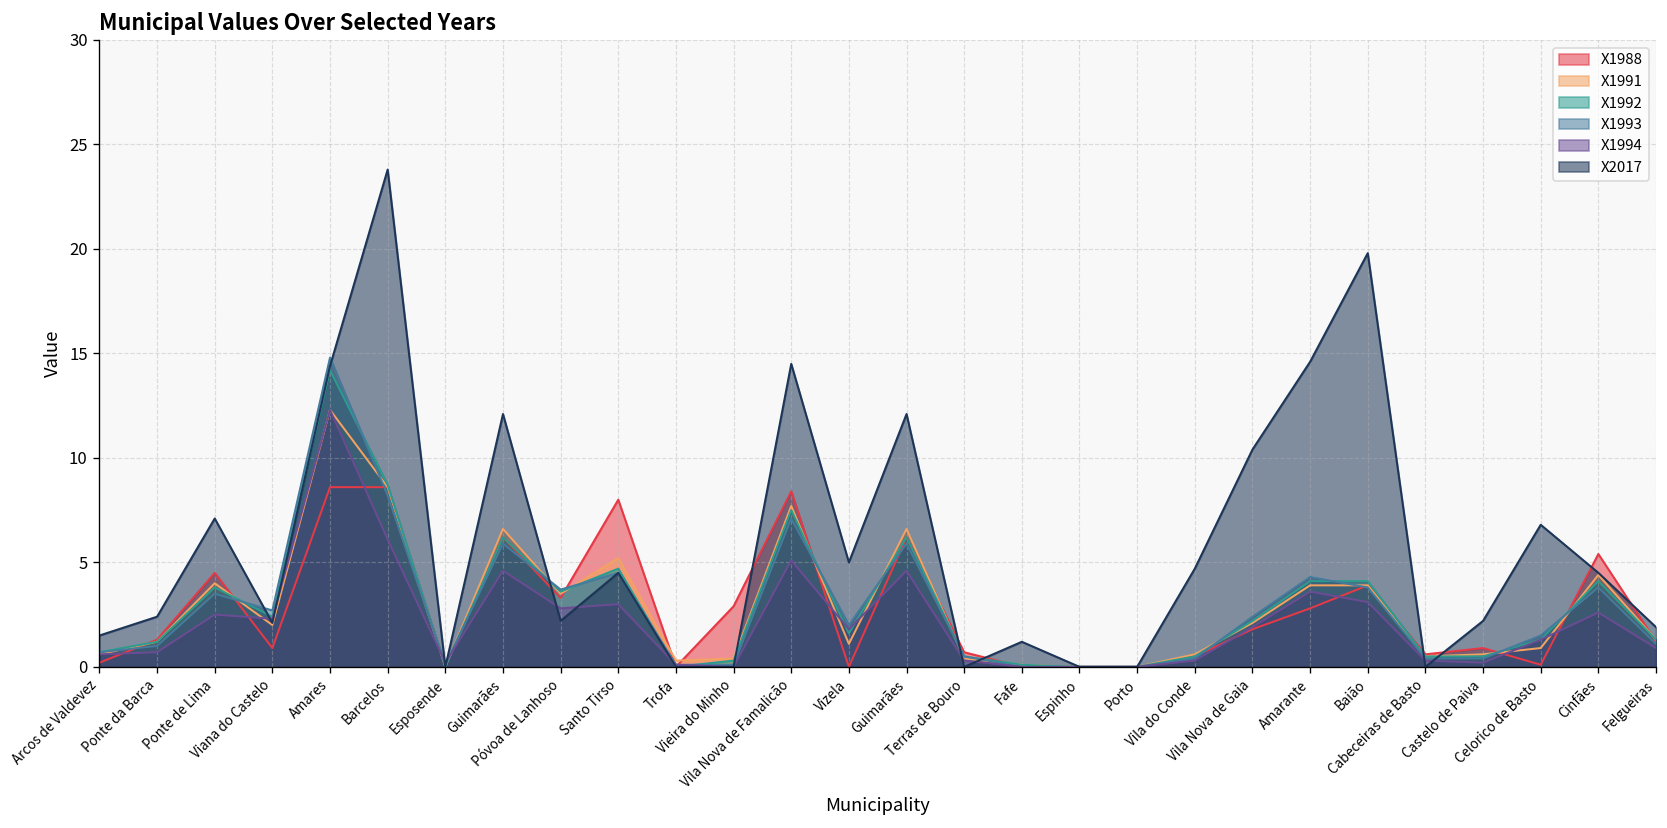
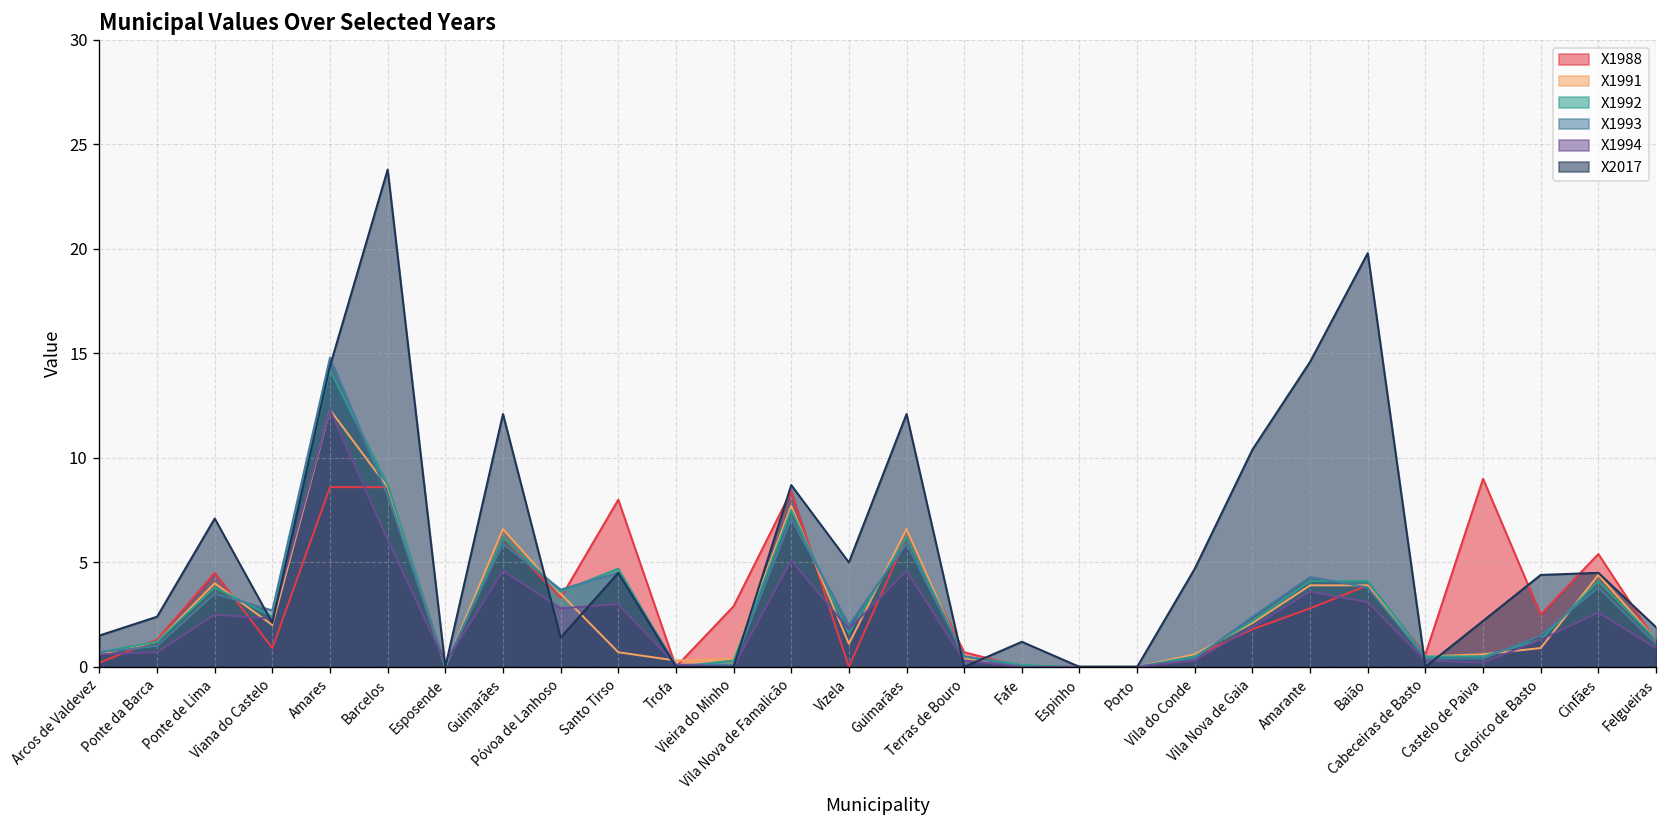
X2017, Póvoa de Lanhoso: 2.2 -> 1.4
X1991, Santo Tirso: 5.2 -> 0.7
X2017, Vila Nova de Famalicão: 14.5 -> 8.7
X1988, Castelo de Paiva: 0.9 -> 9.0
X1988, Celorico de Basto: 0.1 -> 2.5
X2017, Celorico de Basto: 6.8 -> 4.4
